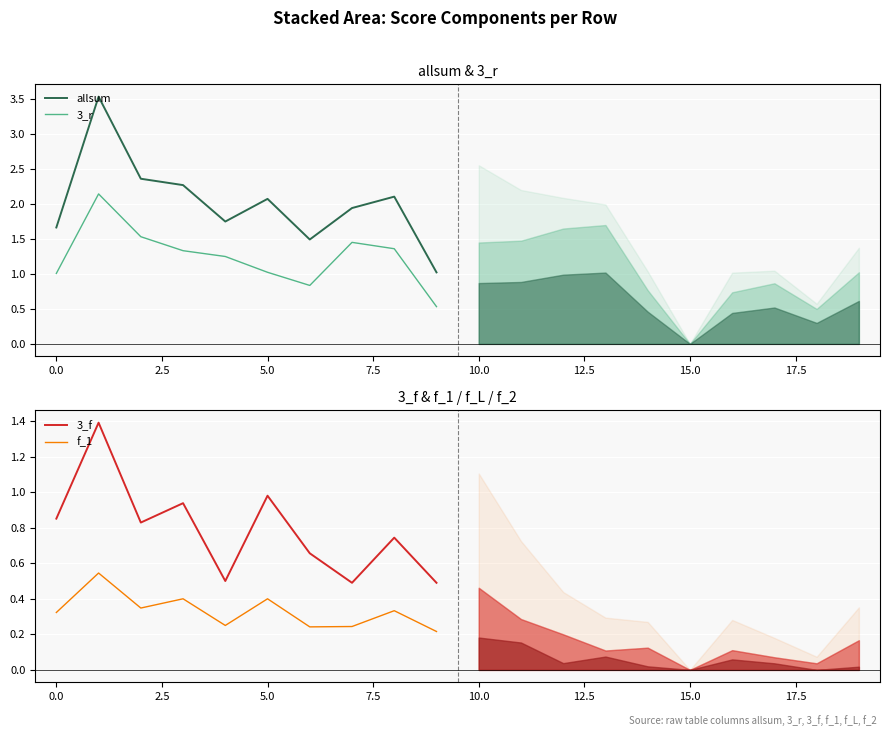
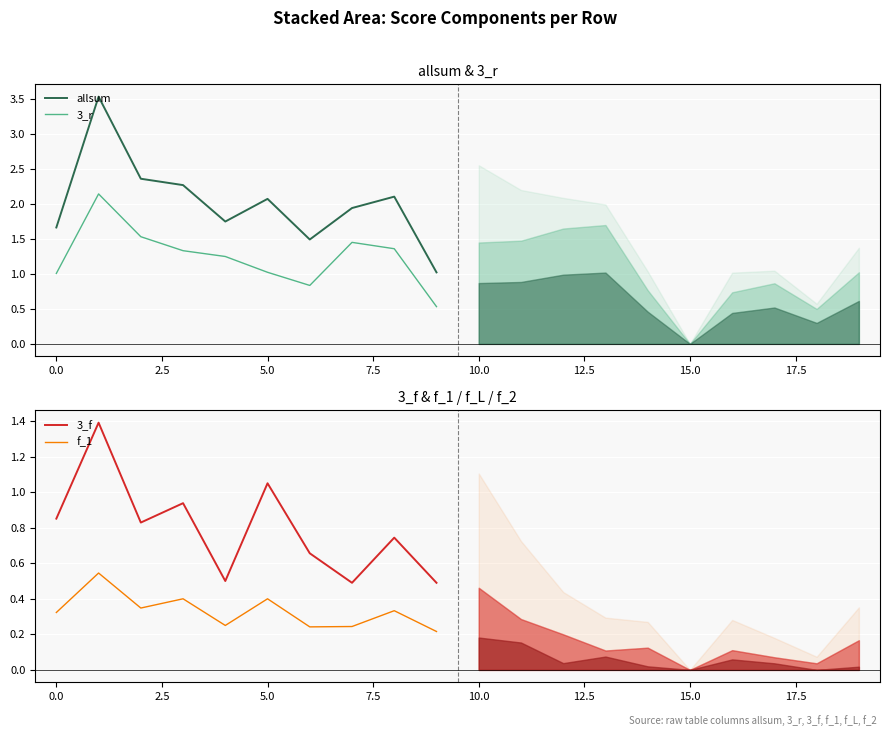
3_f & f_1 / f_L / f_2, 3_f, 5.0: 0.98 -> 1.05
